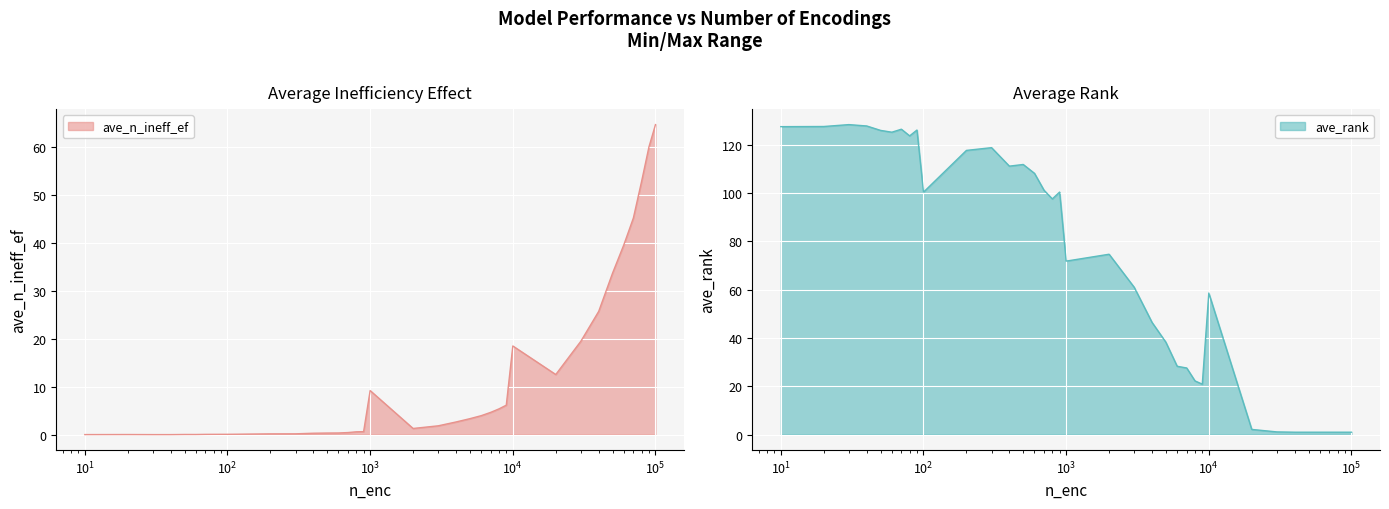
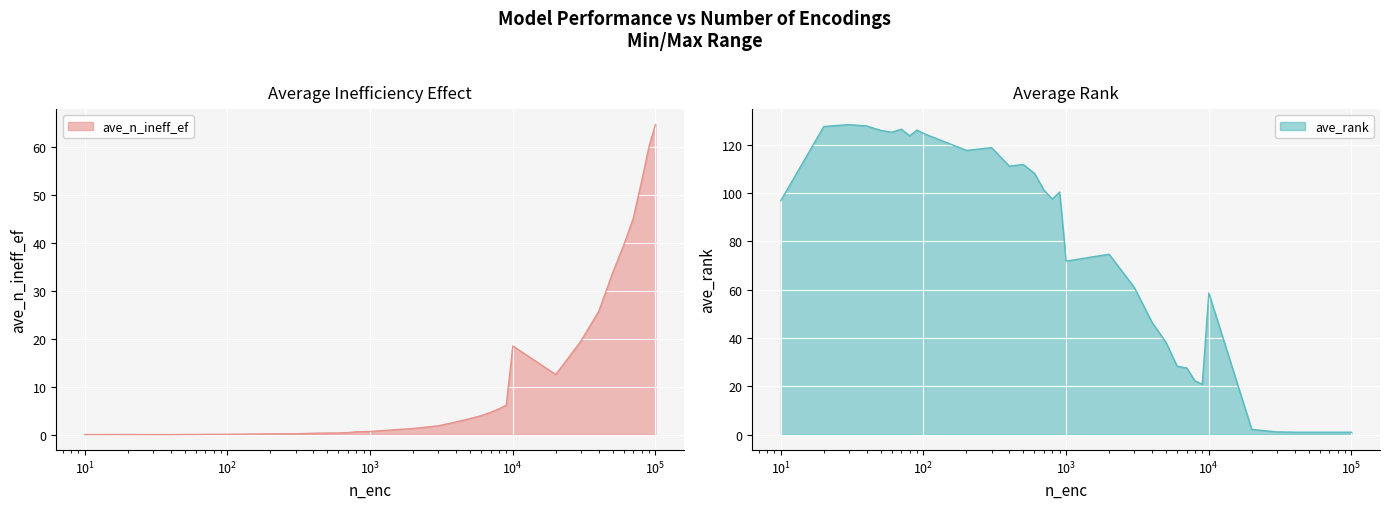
Average Inefficiency Effect, 10^3: 9 -> 1
Average Rank, 10^1: 127 -> 97
Average Rank, 10^2: 100 -> 125
